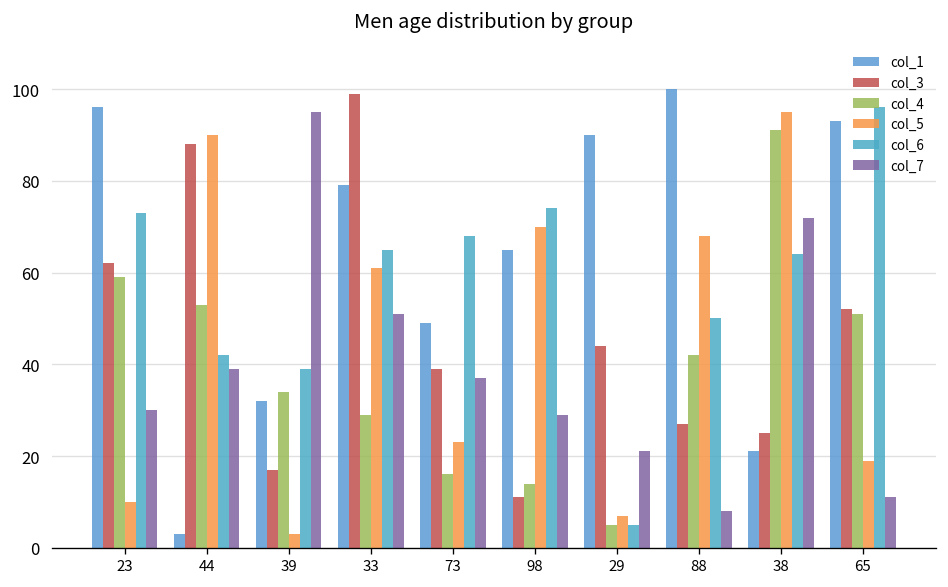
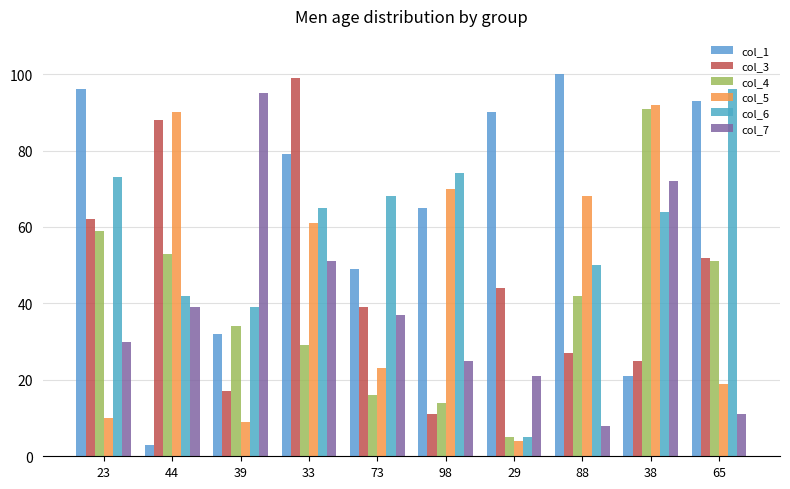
col_5, 39: 3 -> 9
col_7, 98: 29 -> 25
col_5, 29: 7 -> 4
col_5, 38: 95 -> 92
